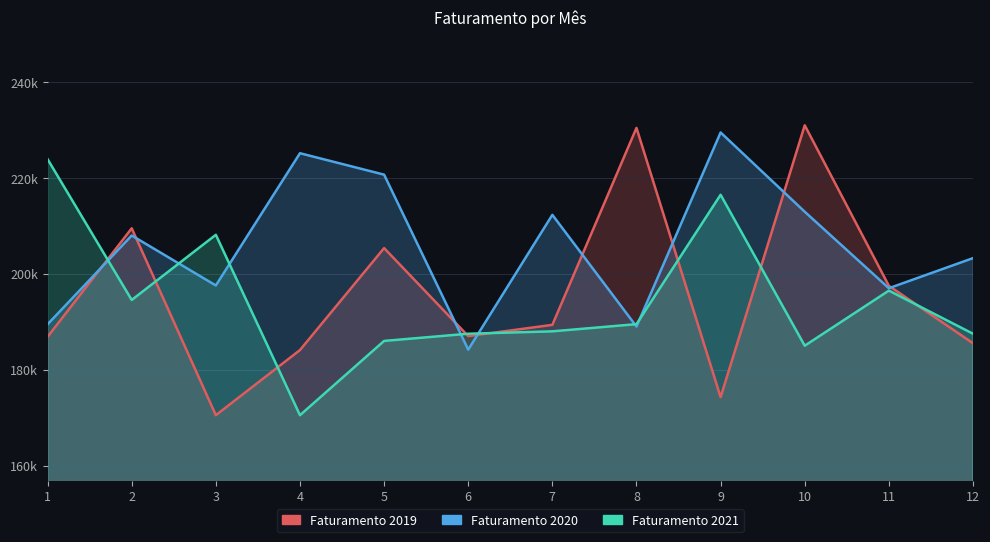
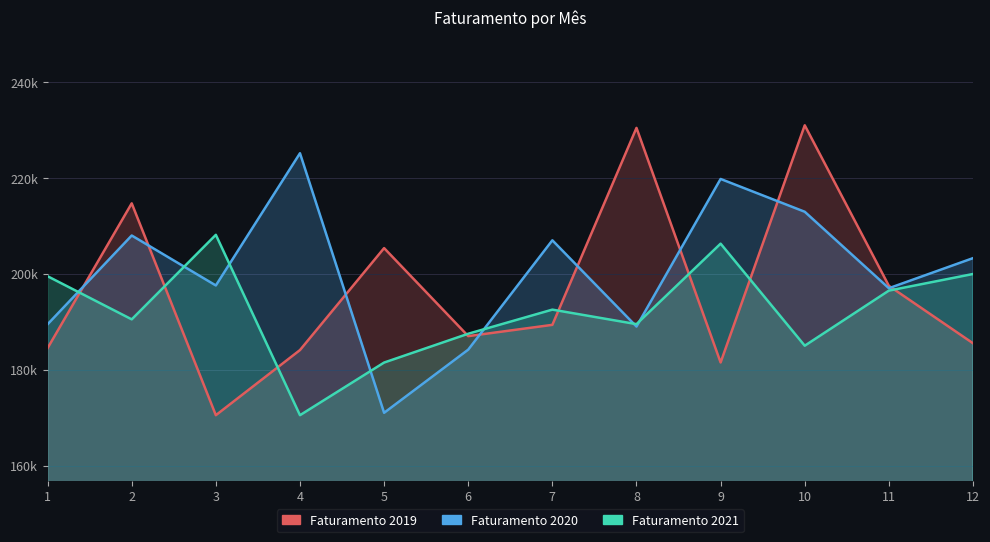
Faturamento 2019, 1: 187000 -> 185000
Faturamento 2021, 1: 224000 -> 200000
Faturamento 2019, 2: 210000 -> 215000
Faturamento 2021, 2: 195000 -> 191000
Faturamento 2020, 5: 221000 -> 171000
Faturamento 2021, 5: 186000 -> 181000
Faturamento 2020, 7: 212000 -> 207000
Faturamento 2021, 7: 188000 -> 193000
Faturamento 2019, 9: 174000 -> 182000
Faturamento 2020, 9: 230000 -> 220000
Faturamento 2021, 9: 217000 -> 206000
Faturamento 2021, 12: 188000 -> 200000
